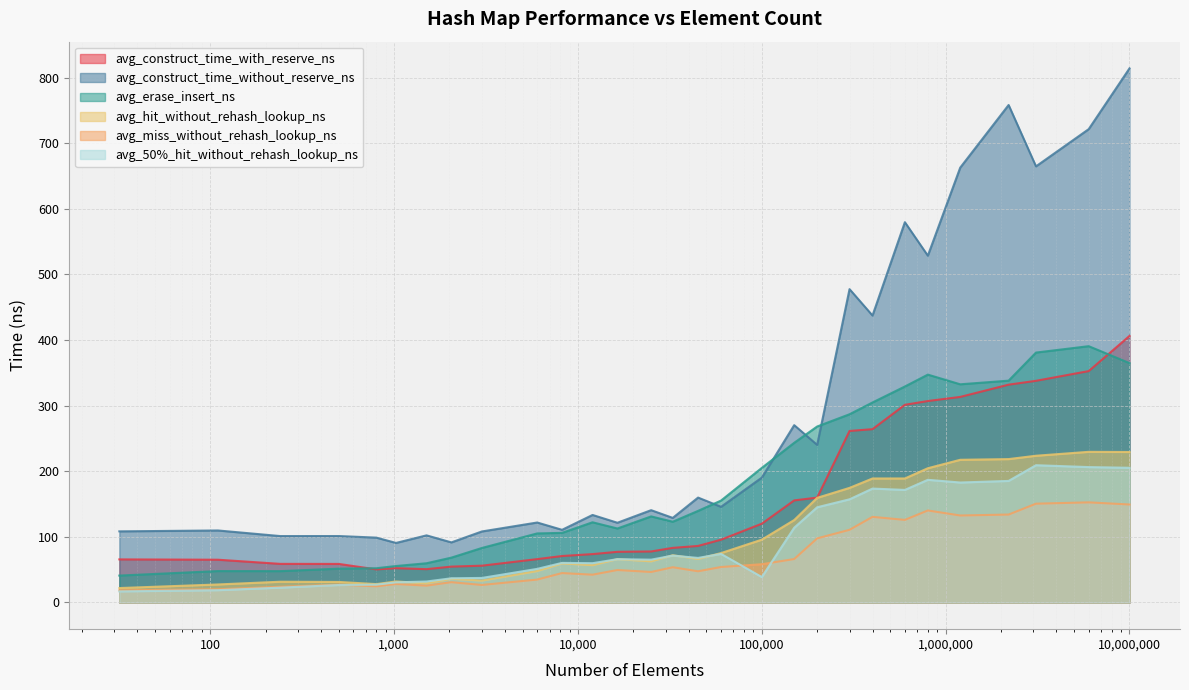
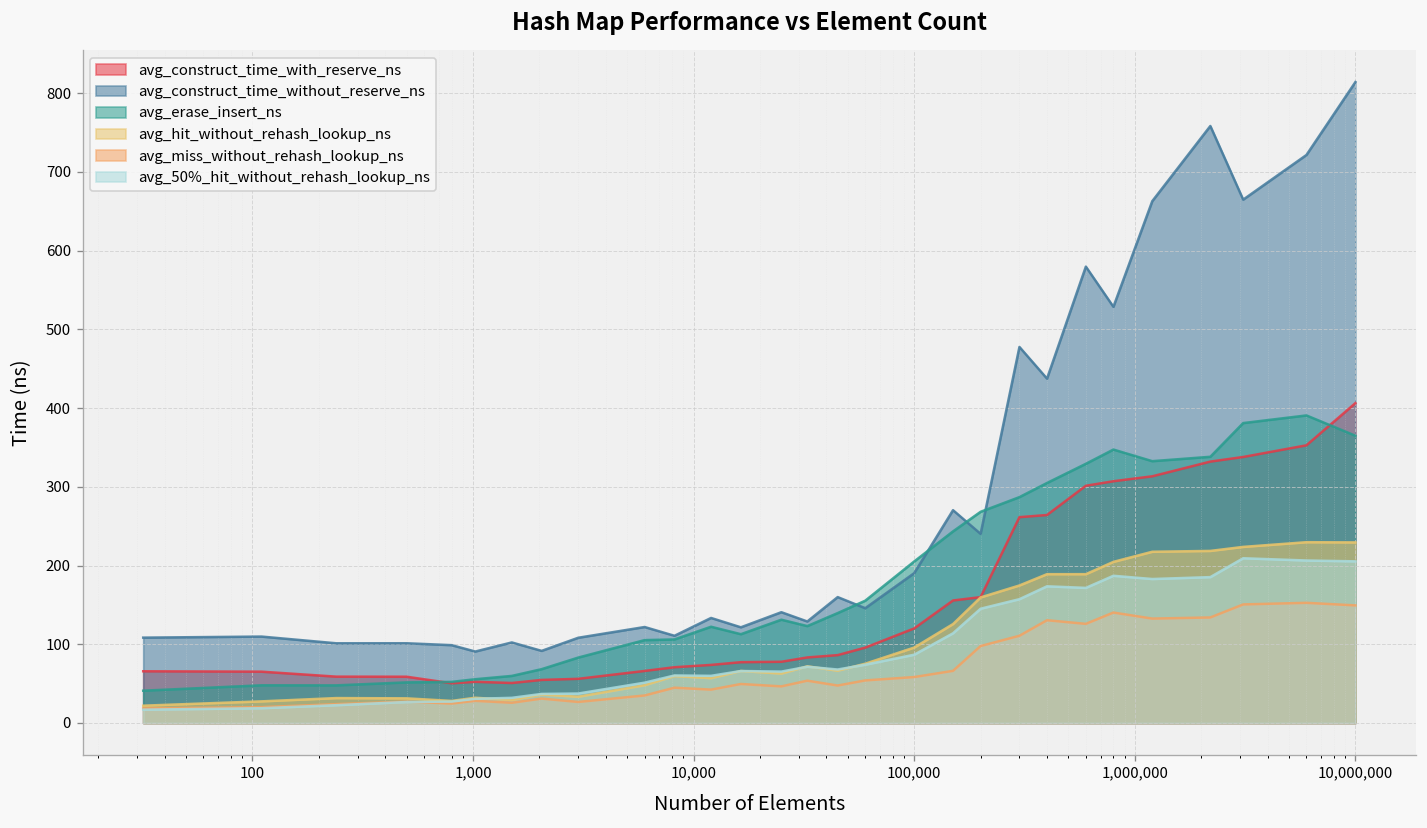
avg_50%_hit_without_rehash_lookup_ns, 100,000: 40 -> 90
